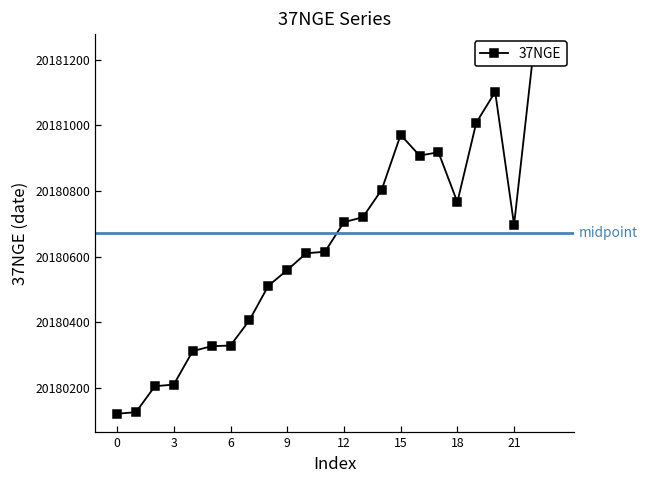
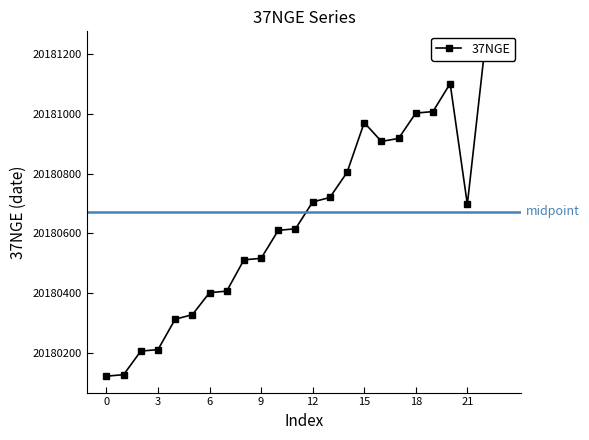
6: 20180330 -> 20180400
9: 20180560 -> 20180520
18: 20180770 -> 20181000
